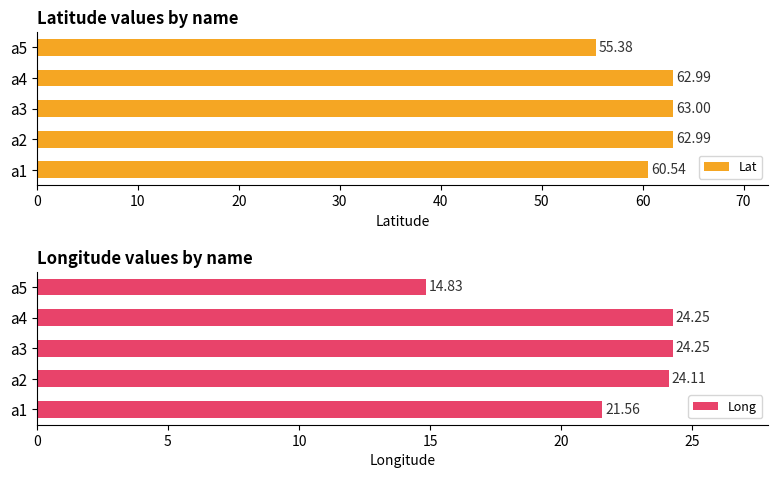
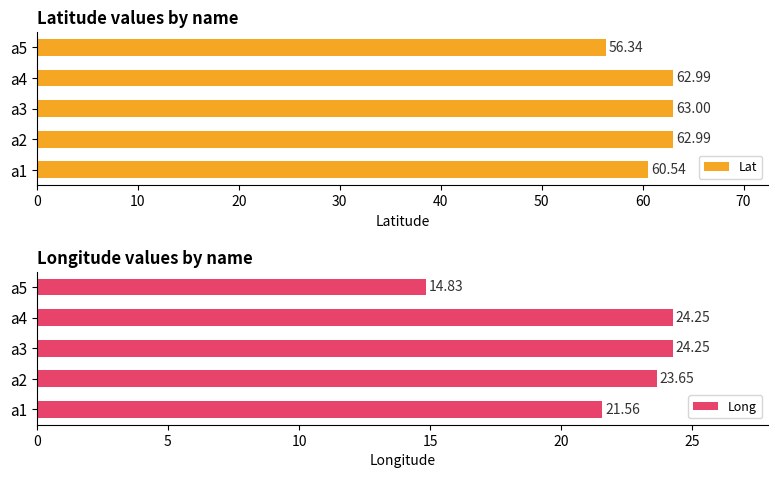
Latitude values by name, a5: 55.38 -> 56.34
Longitude values by name, a2: 24.11 -> 23.65
